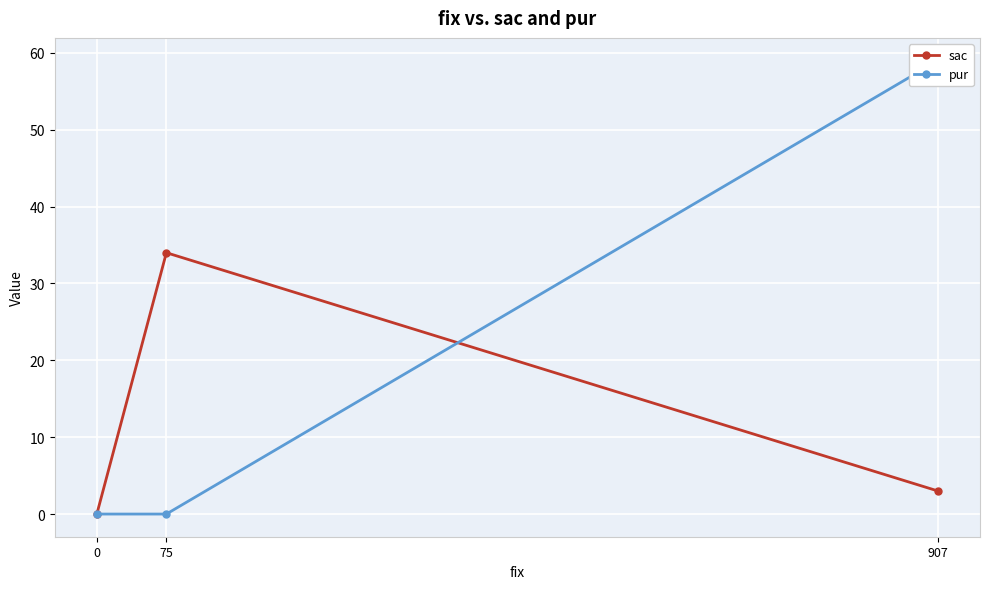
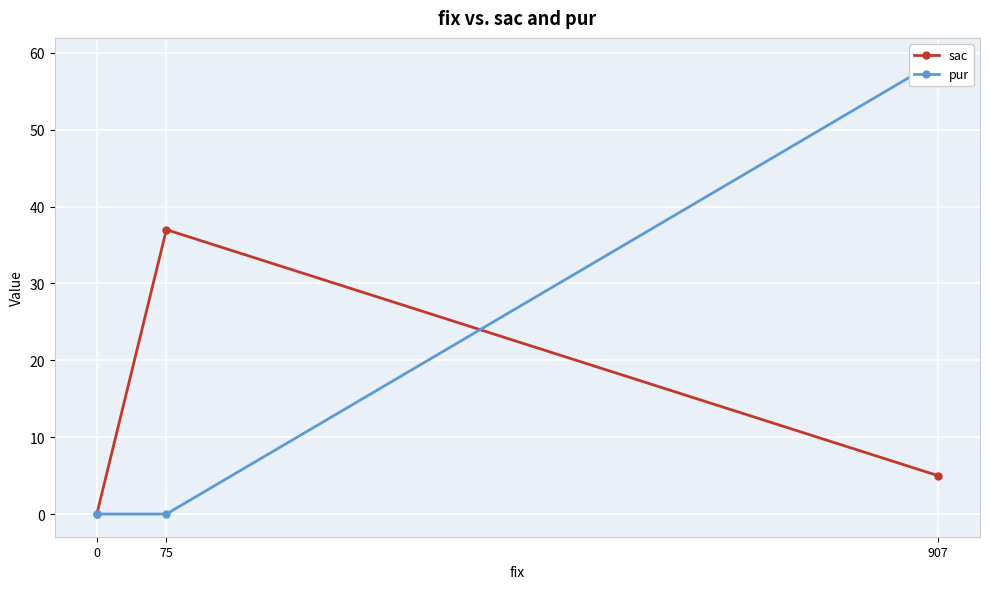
sac, 75: 34 -> 37
sac, 907: 3 -> 5
